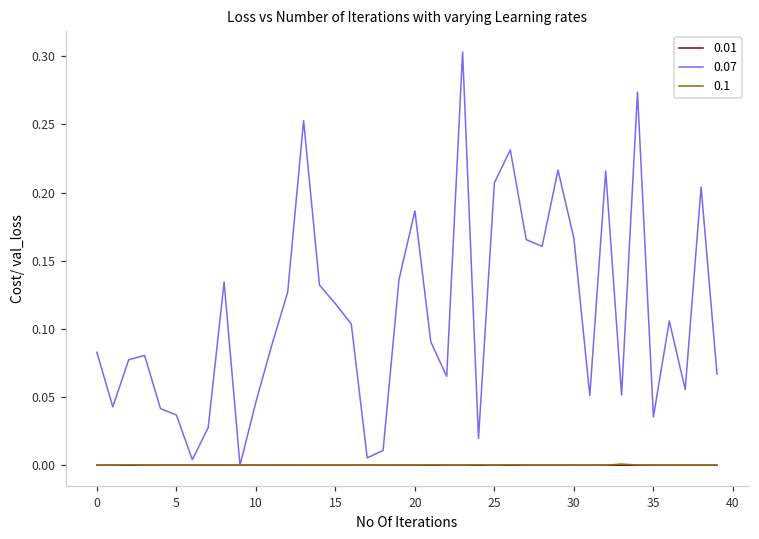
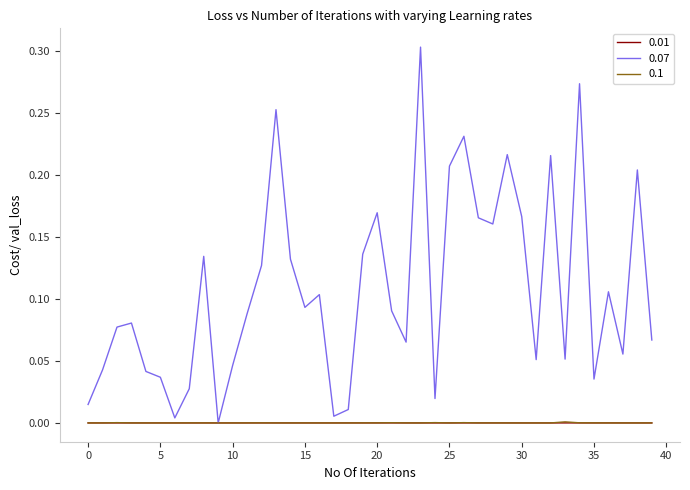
0.07, 0: 0.083 -> 0.015
0.07, 15: 0.119 -> 0.093
0.07, 20: 0.187 -> 0.170
